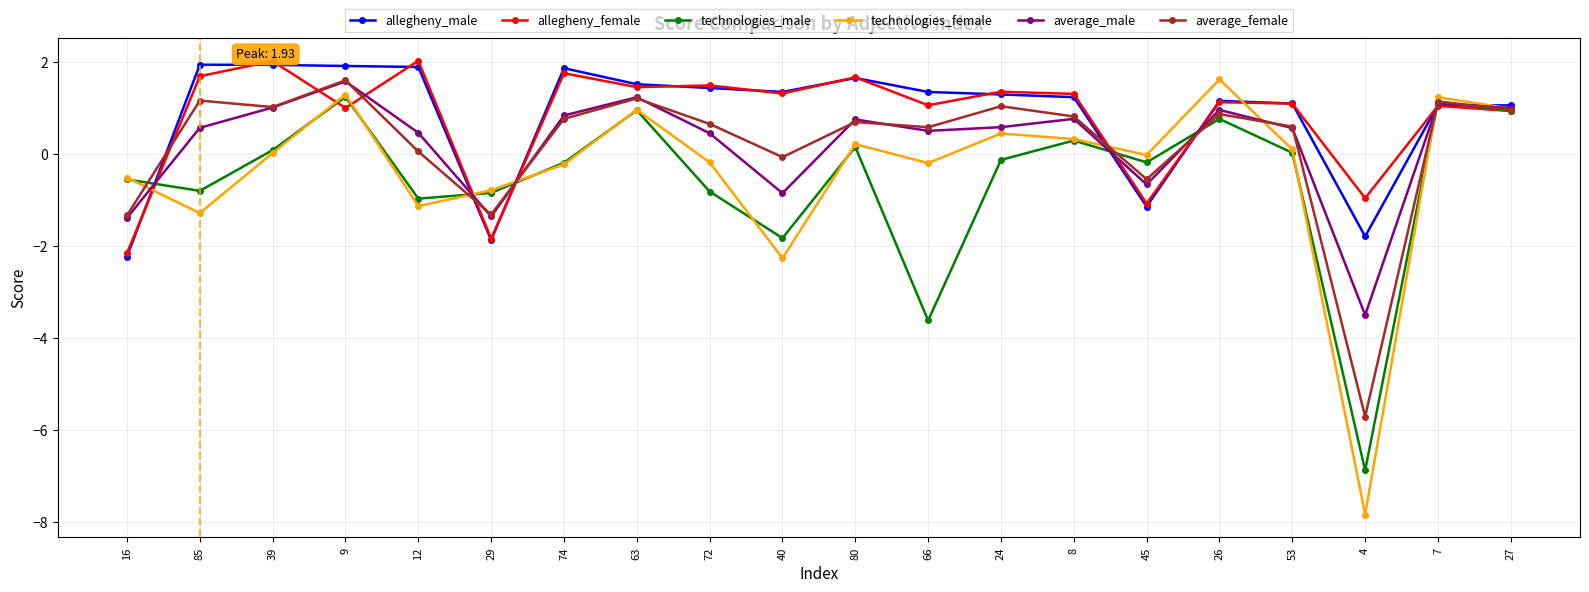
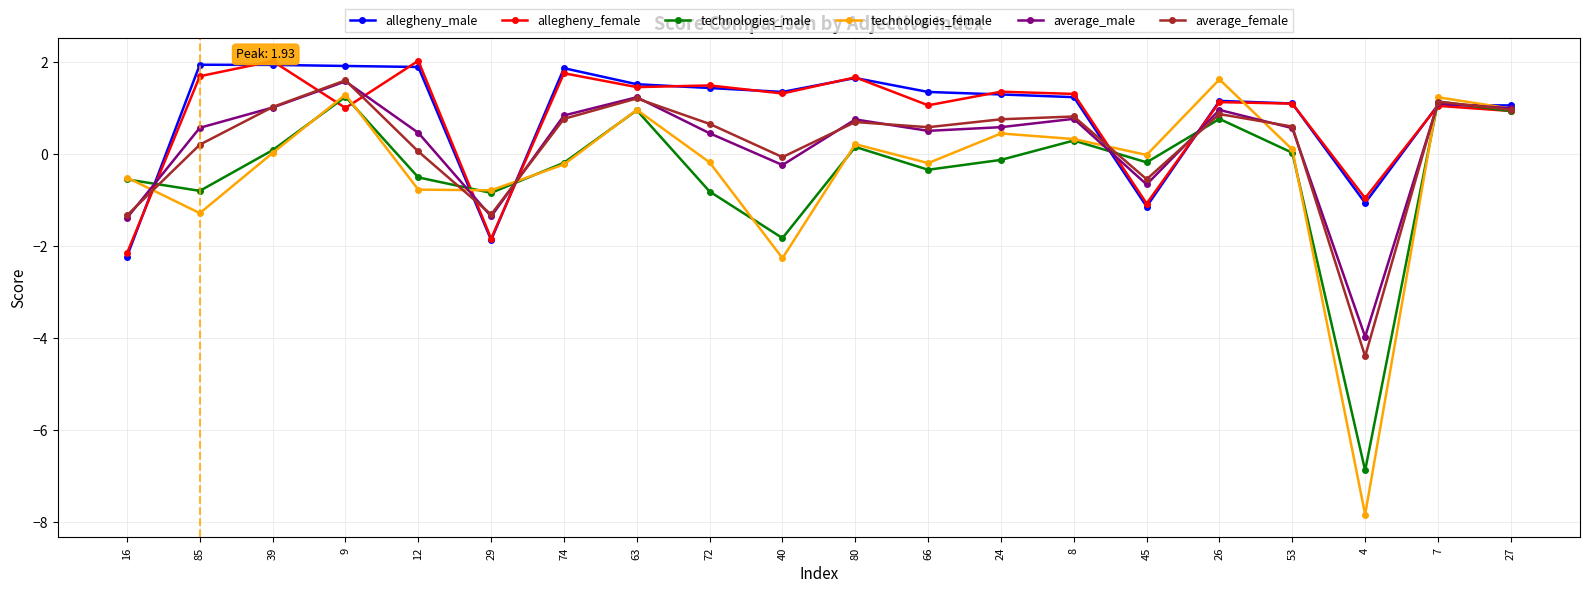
average_female, 85: 1.2 -> 0.2
technologies_male, 12: -1.0 -> -0.5
technologies_female, 12: -1.1 -> -0.8
average_male, 40: -0.9 -> -0.2
technologies_male, 66: -3.6 -> -0.3
average_female, 24: 1.0 -> 0.7
allegheny_male, 4: -1.8 -> -1.1
average_male, 4: -3.5 -> -4.0
average_female, 4: -5.7 -> -4.4
